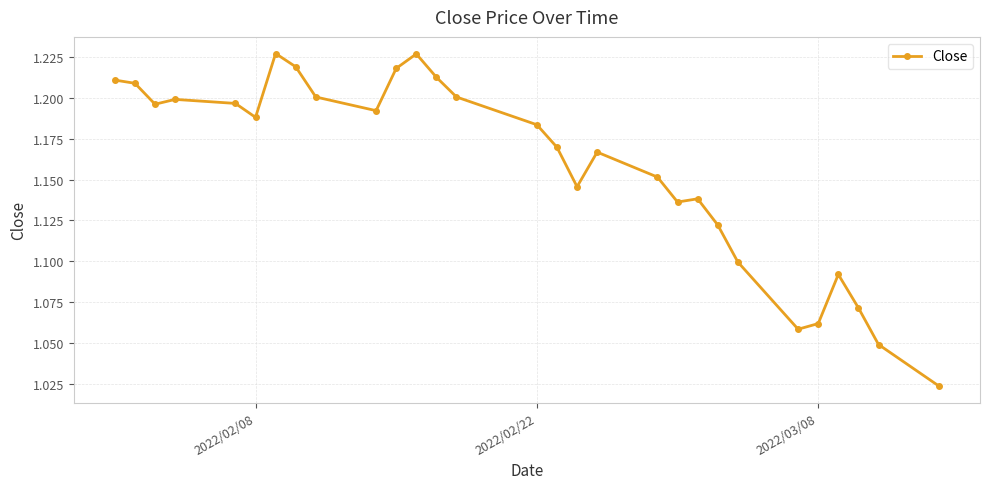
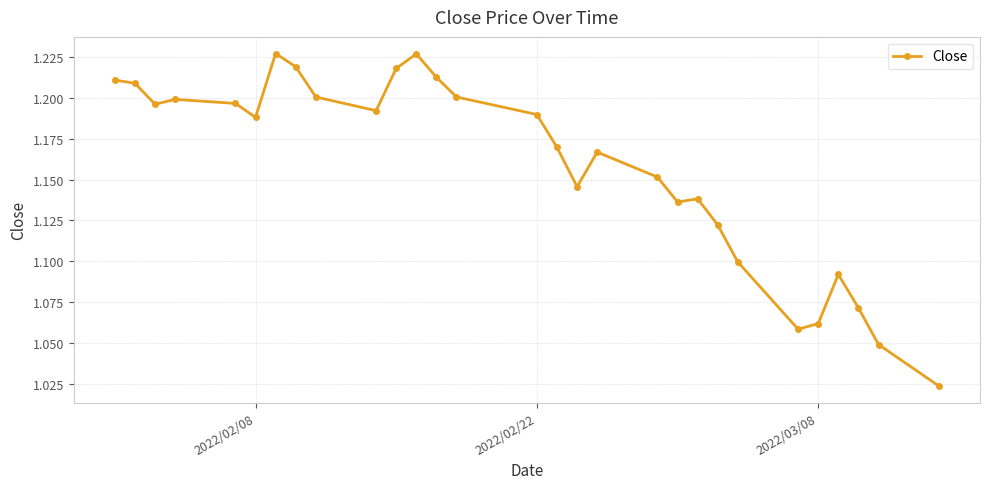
2022/02/22: 1.184 -> 1.190
